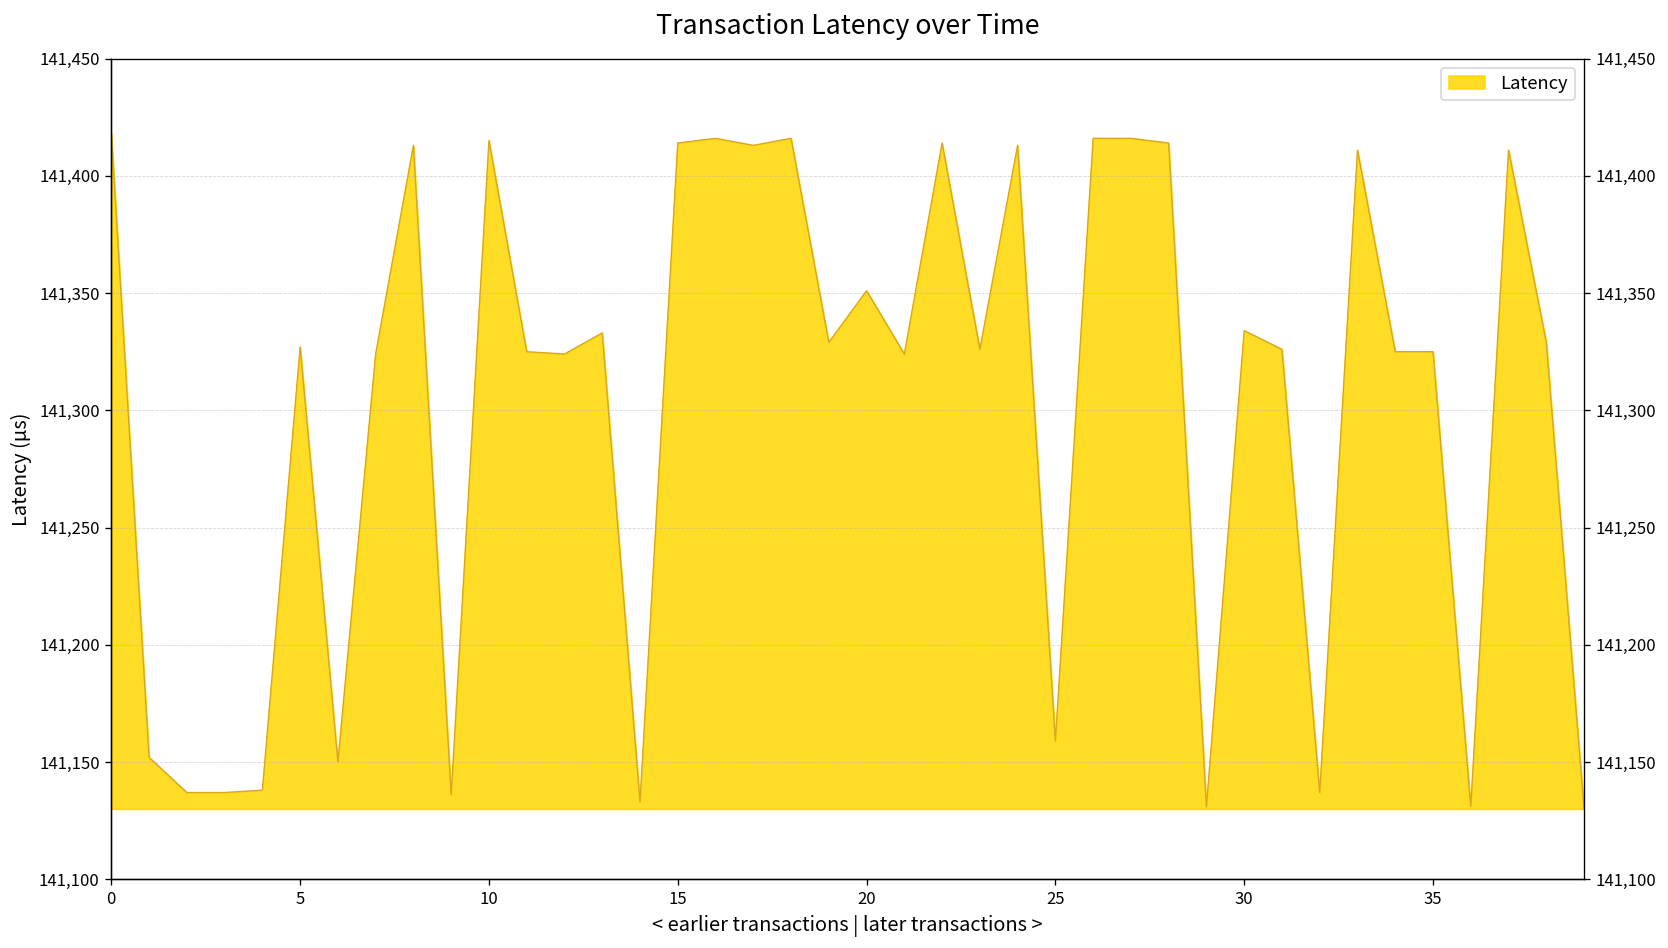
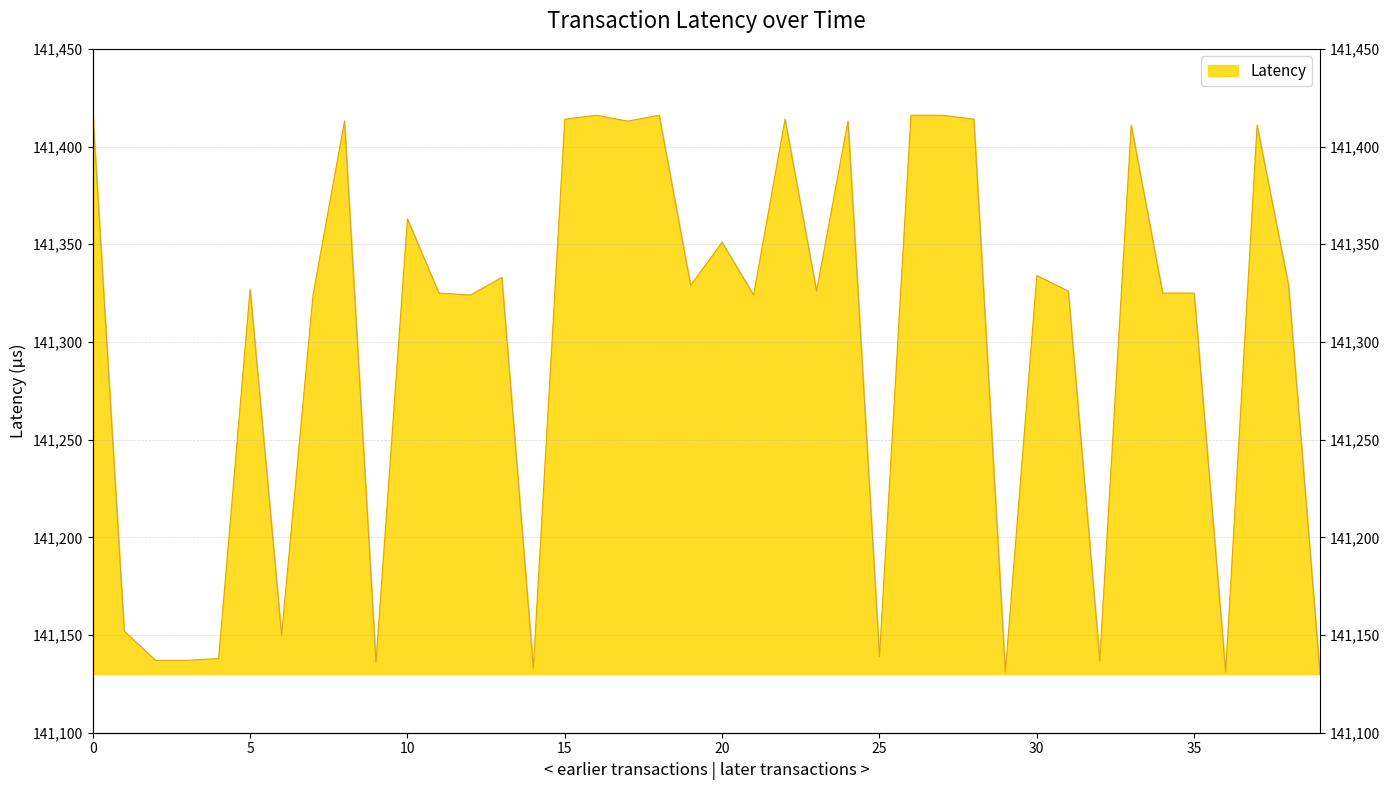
10: 141,415 -> 141,363
25: 141,159 -> 141,139
